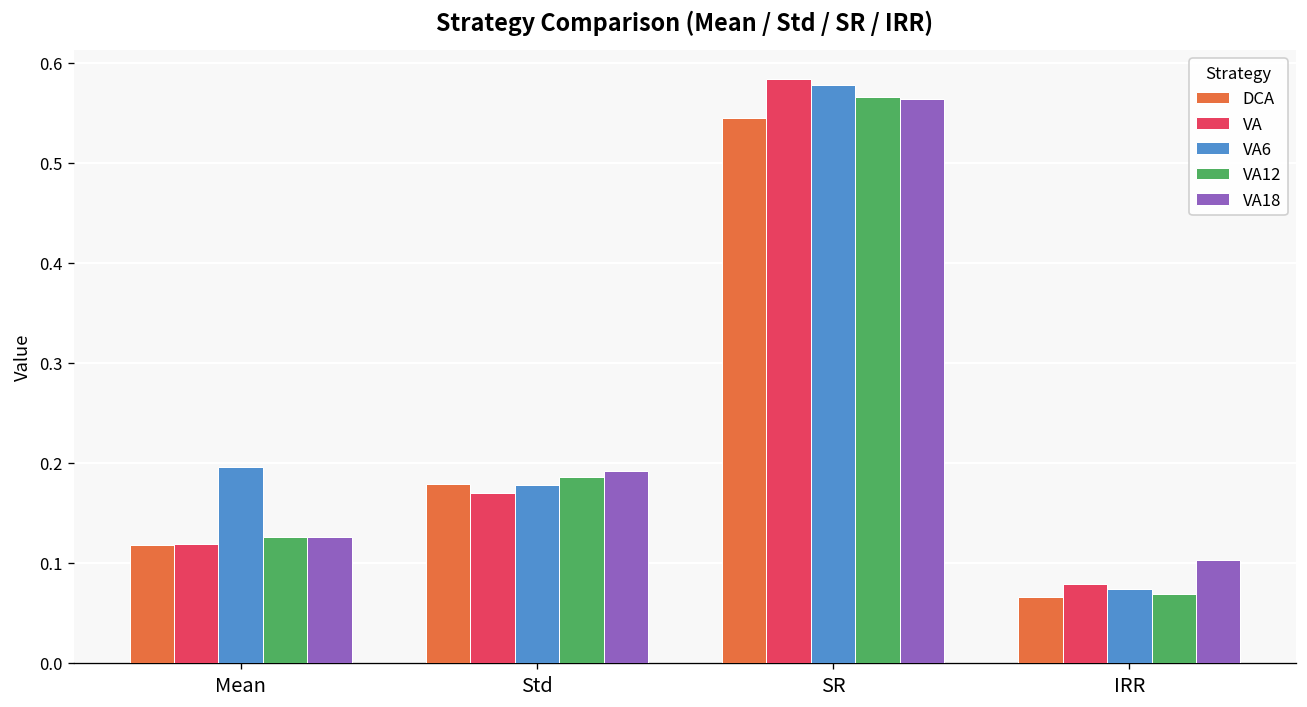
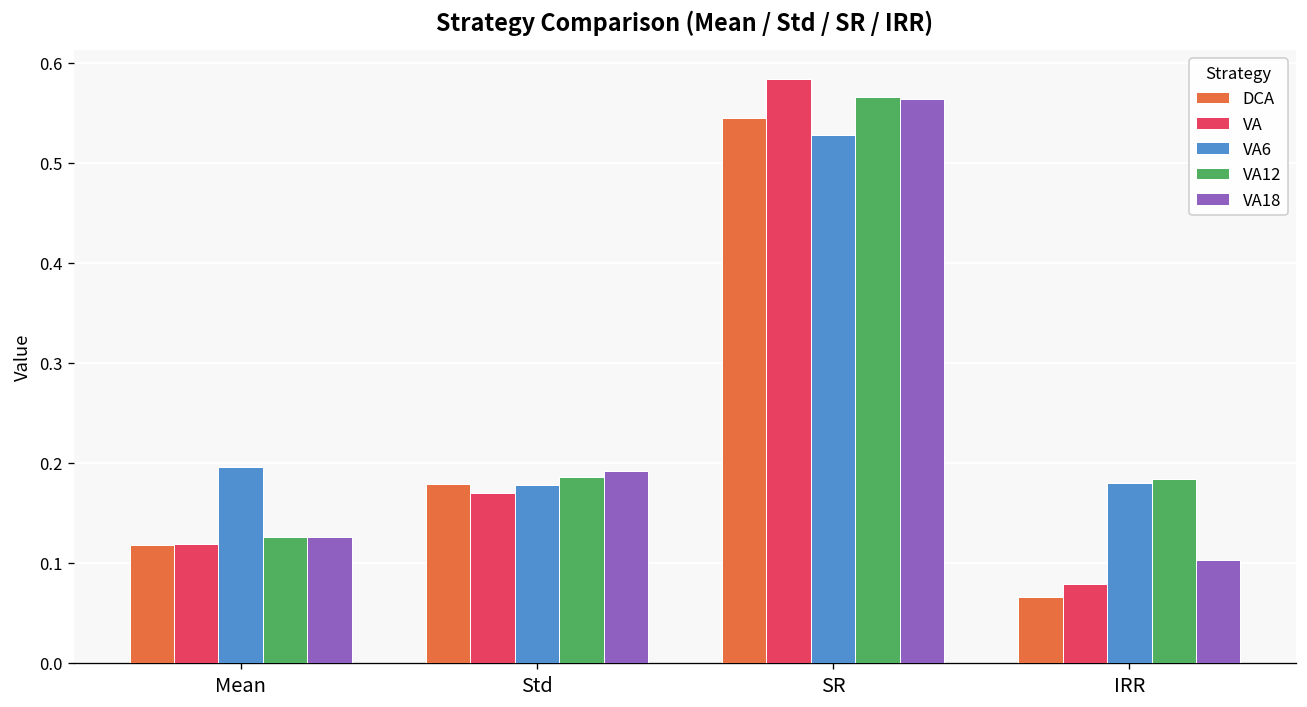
VA6, SR: 0.58 -> 0.53
VA6, IRR: 0.07 -> 0.18
VA12, IRR: 0.07 -> 0.18
